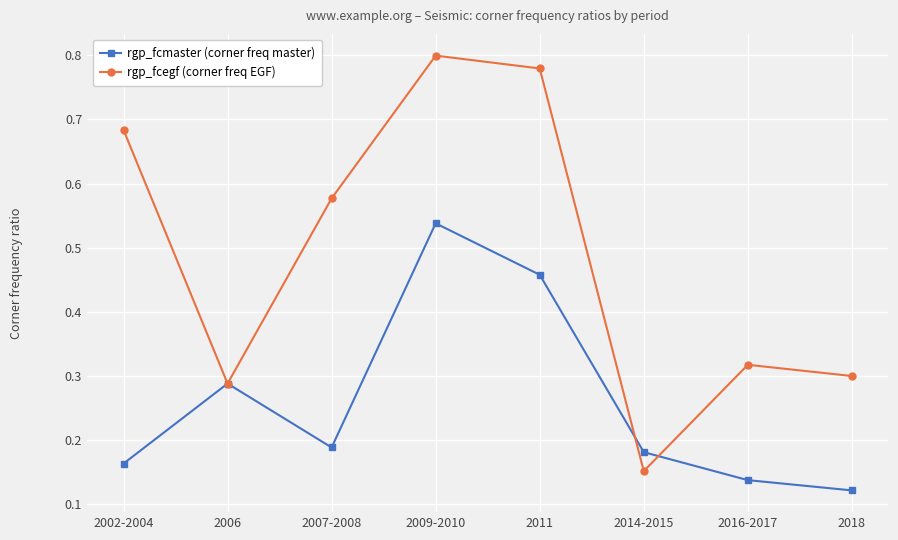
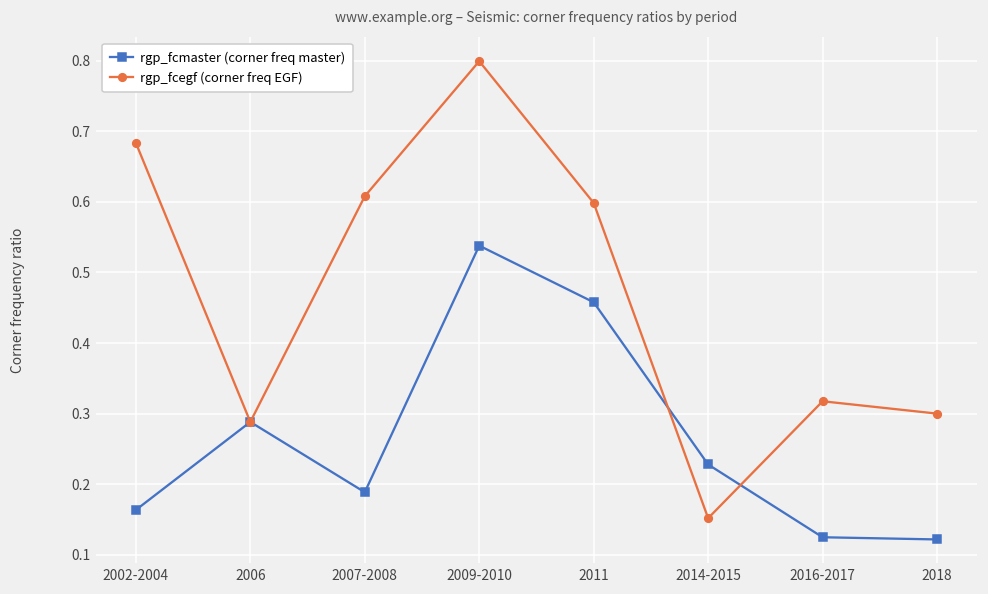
rgp_fcegf (corner freq EGF), 2007-2008: 0.58 -> 0.61
rgp_fcegf (corner freq EGF), 2011: 0.78 -> 0.60
rgp_fcmaster (corner freq master), 2014-2015: 0.18 -> 0.23
rgp_fcmaster (corner freq master), 2016-2017: 0.14 -> 0.12
